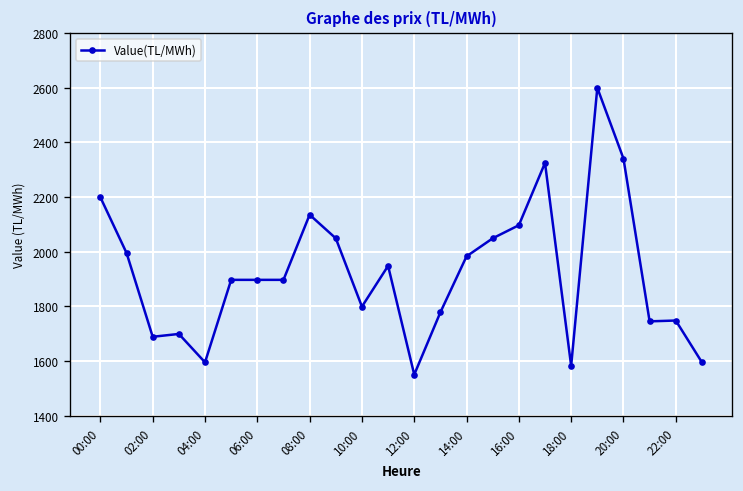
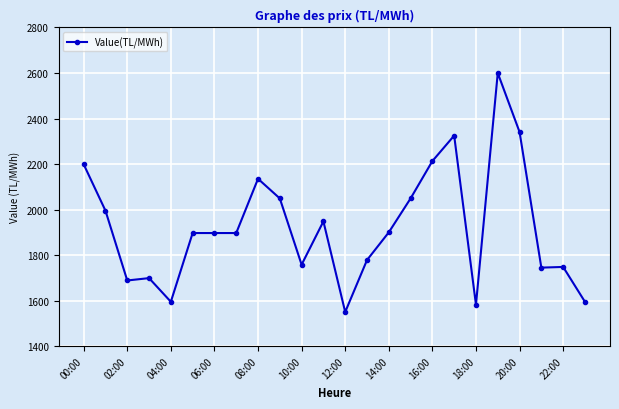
10:00: 1800 -> 1760
14:00: 1980 -> 1900
16:00: 2100 -> 2210
